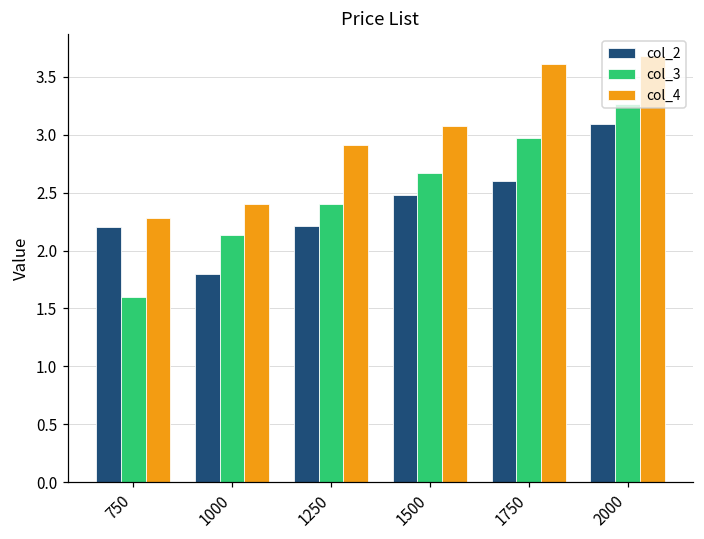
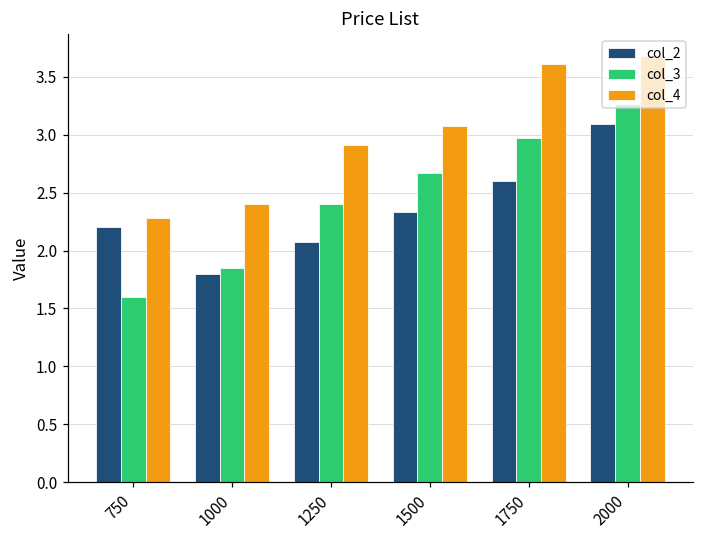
col_3, 1000: 2.13 -> 1.85
col_2, 1250: 2.21 -> 2.07
col_2, 1500: 2.48 -> 2.33
